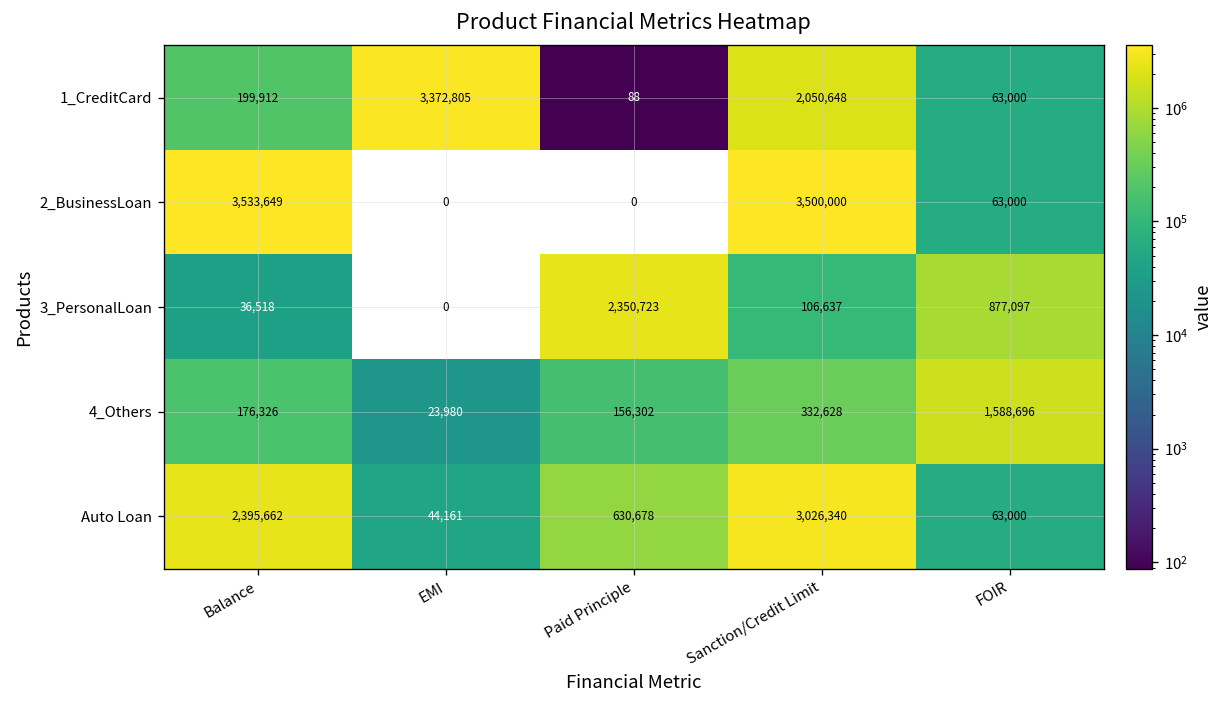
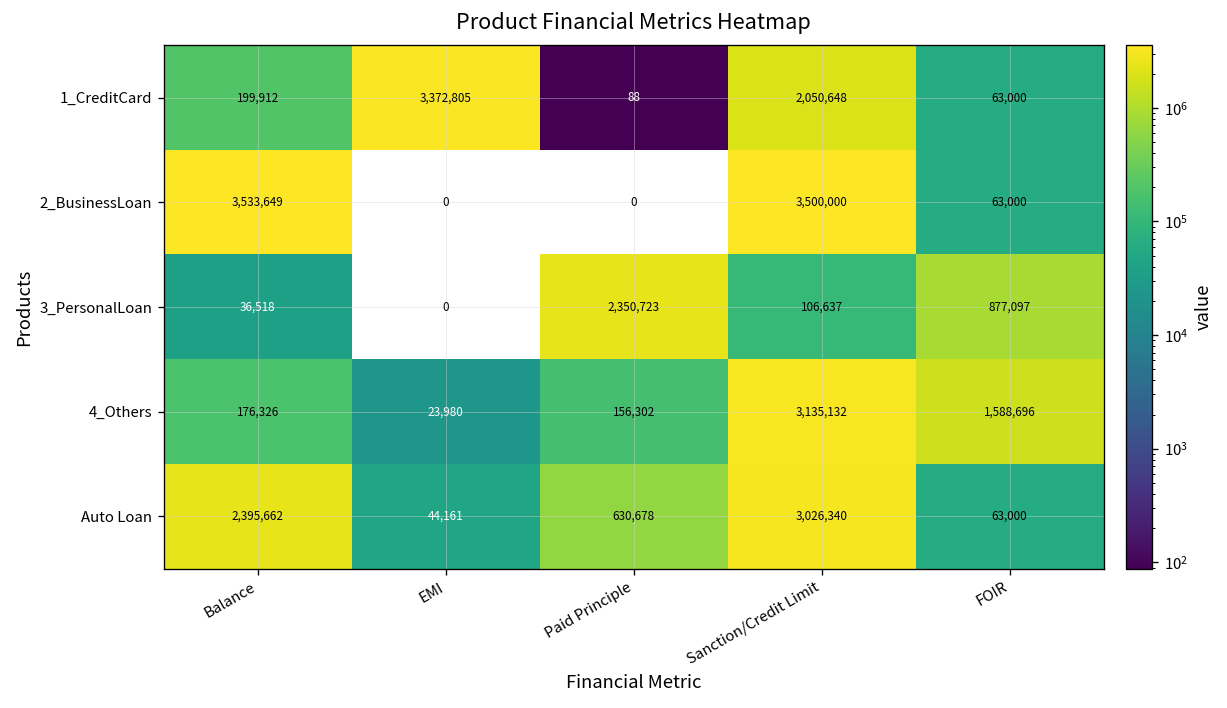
4_Others, Sanction/Credit Limit: 332,628 -> 3,135,132
